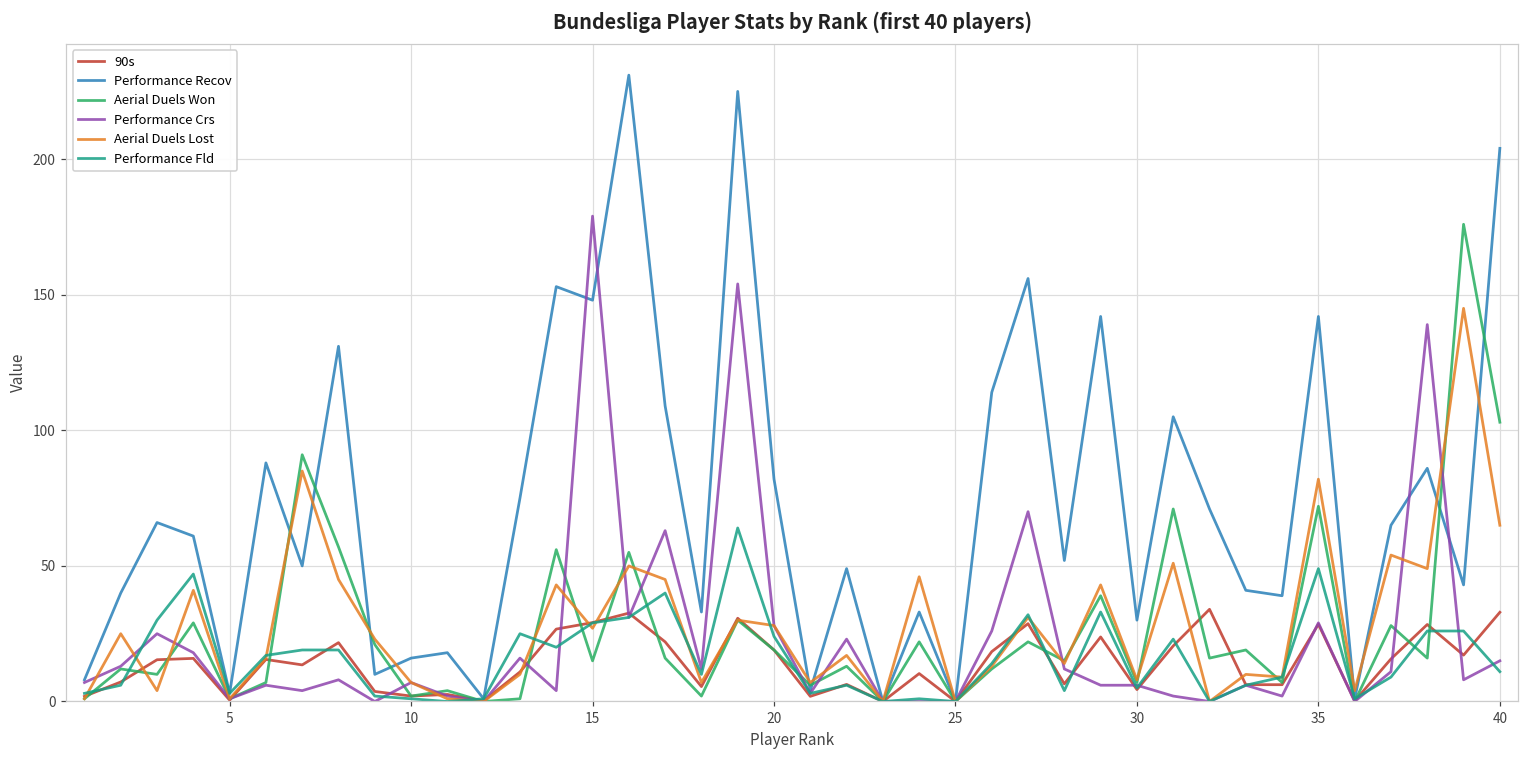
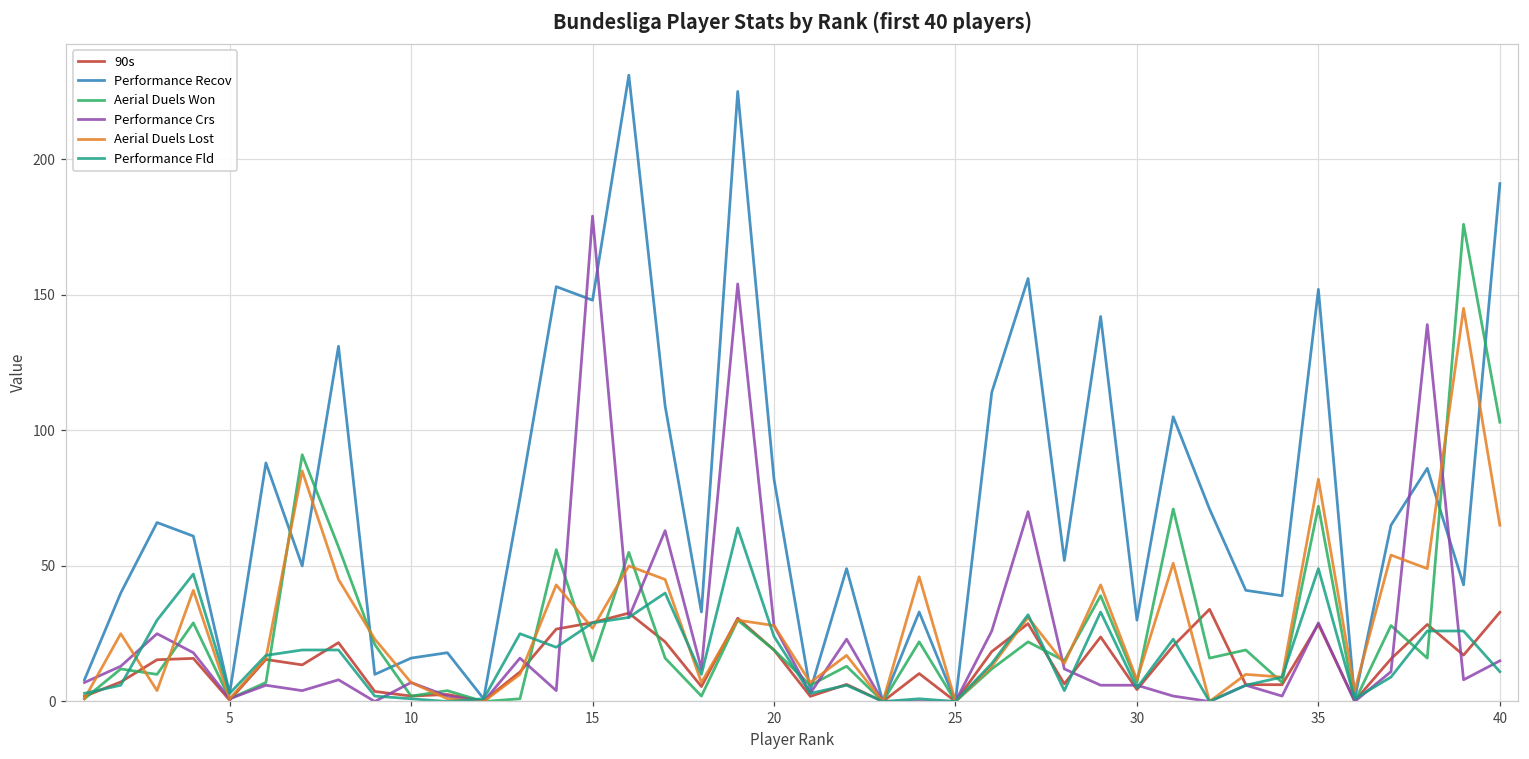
Performance Recov, 35: 142 -> 152
Performance Recov, 40: 204 -> 191
